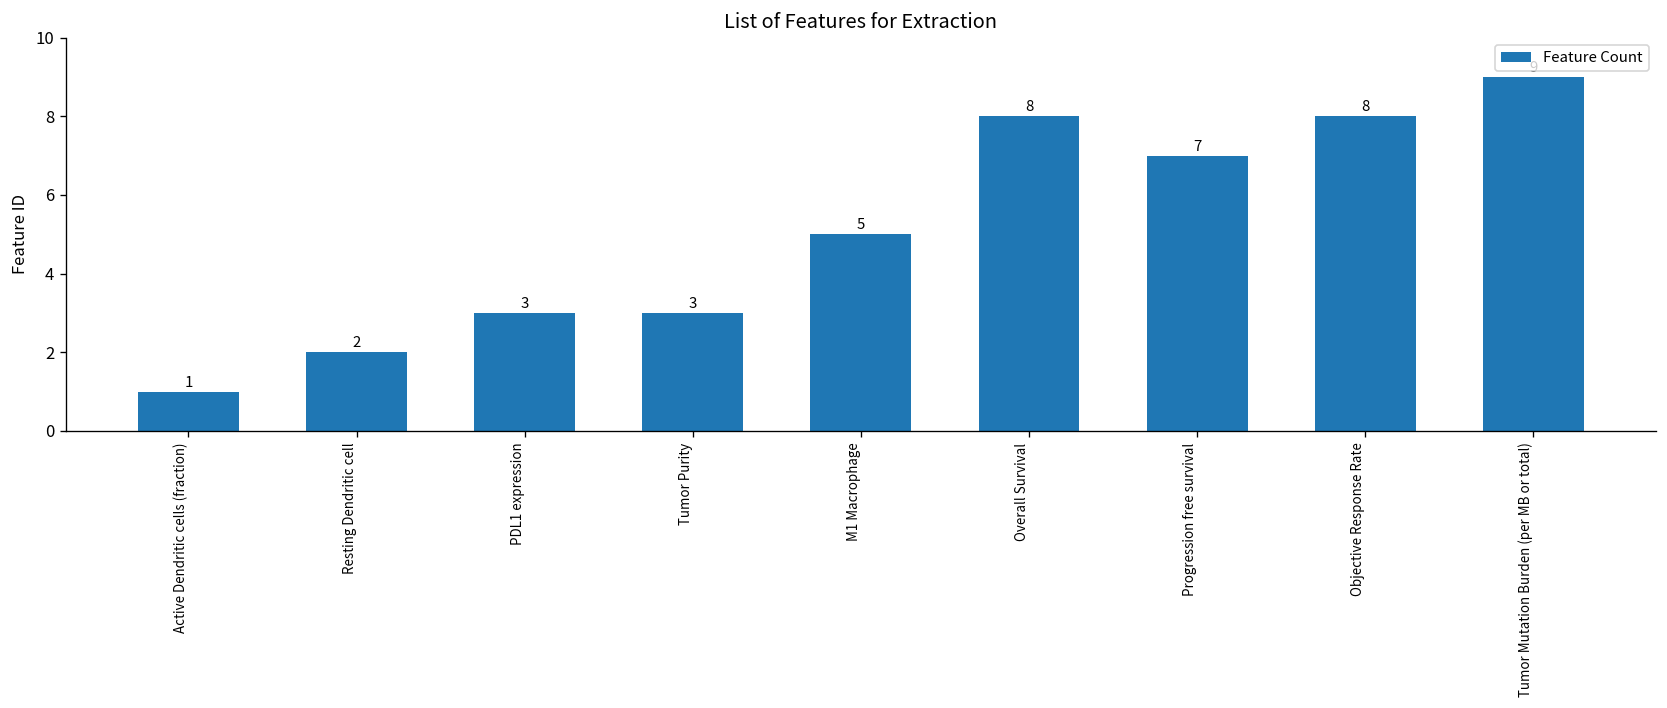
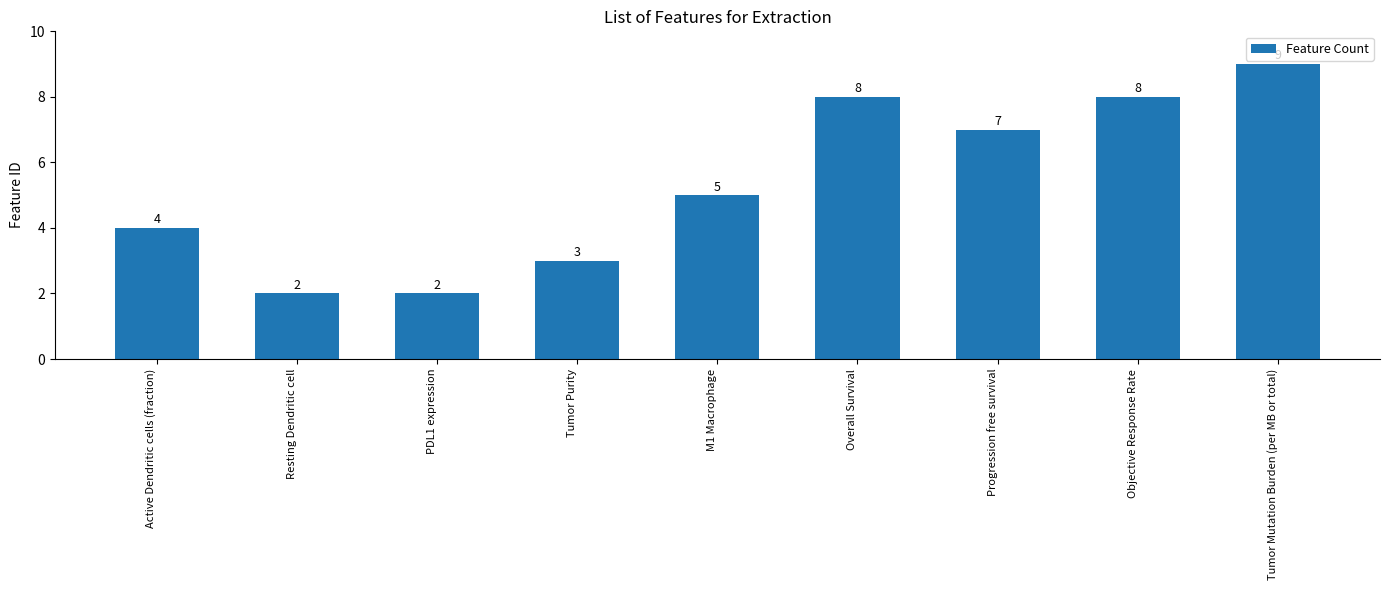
Active Dendritic cells (fraction): 1 -> 4
PDL1 expression: 3 -> 2
